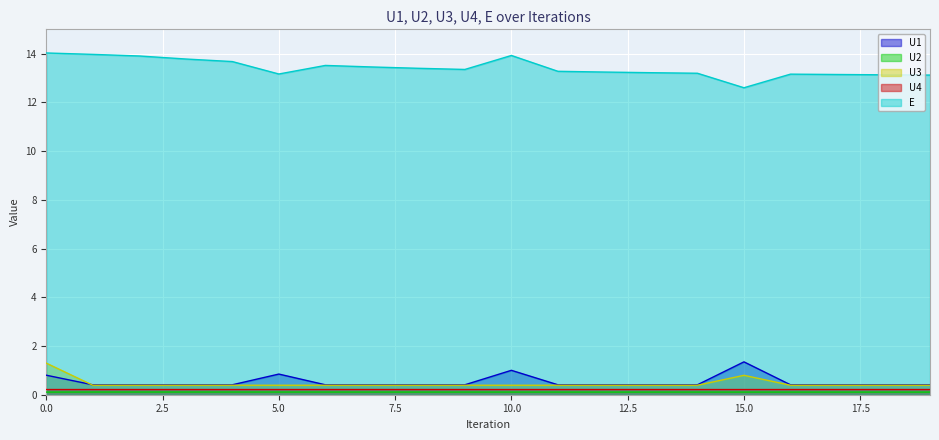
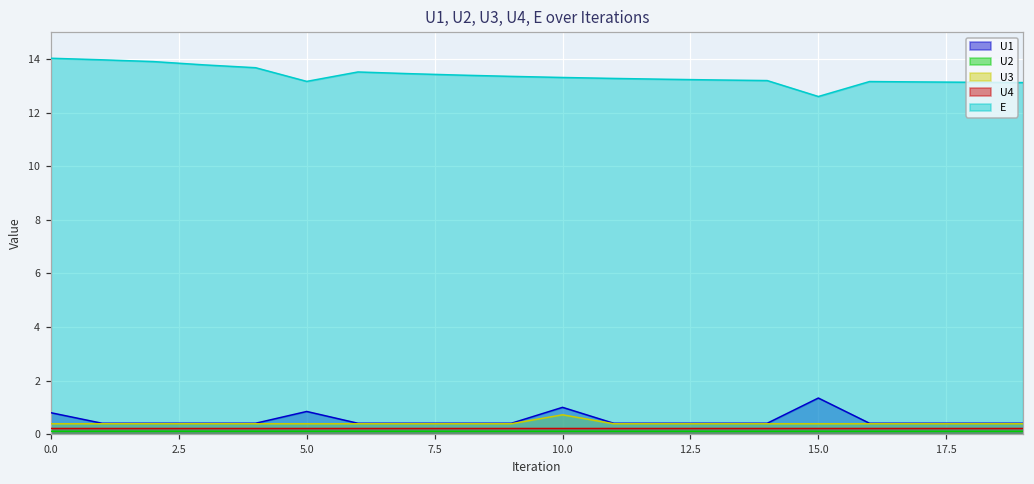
U3, 0.0: 1.3 -> 0.4
U3, 10.0: 0.4 -> 0.7
E, 10.0: 13.9 -> 13.3
U3, 15.0: 0.8 -> 0.4
